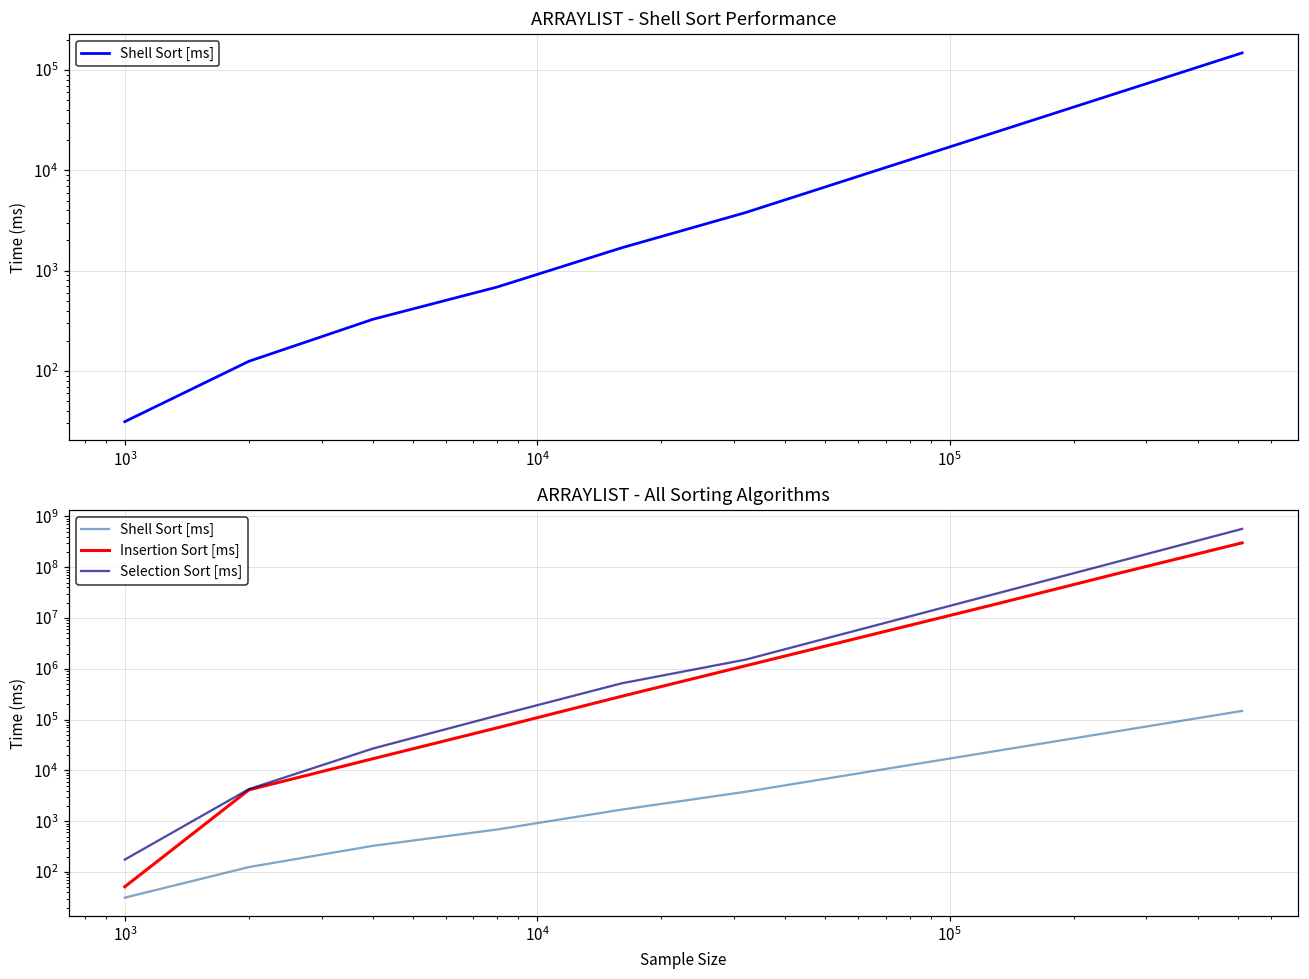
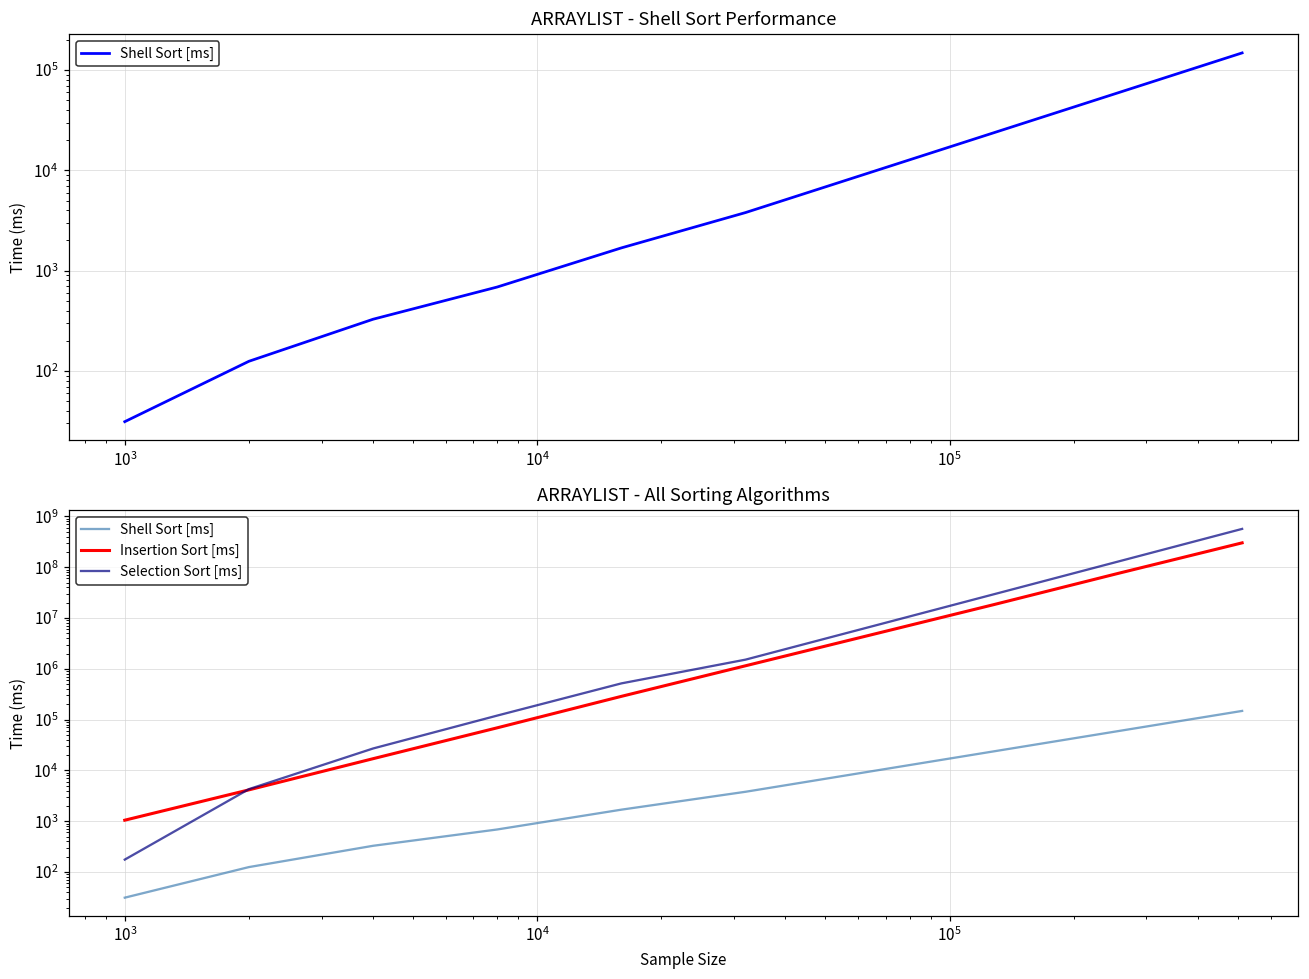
ARRAYLIST - All Sorting Algorithms, Insertion Sort [ms], 10^3: 50 -> 1000
